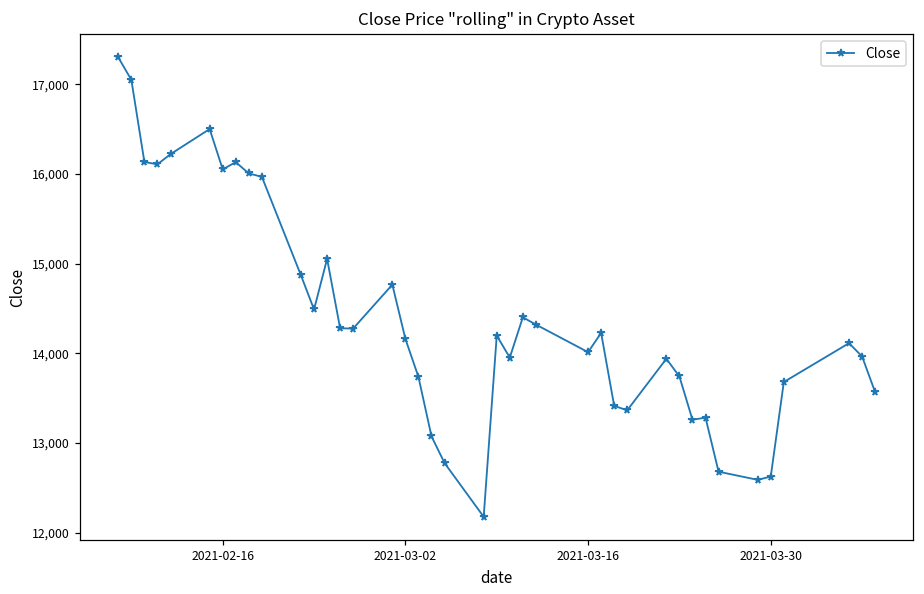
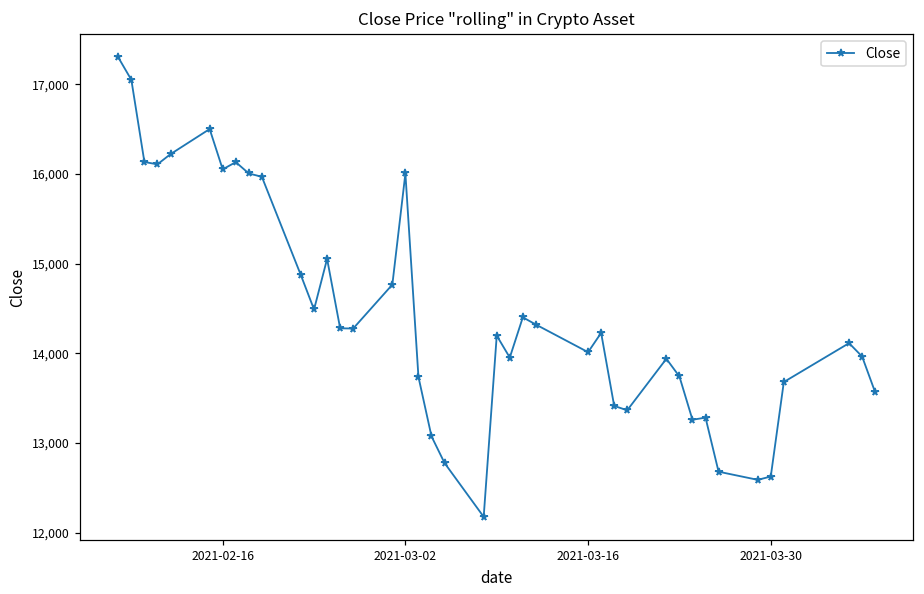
2021-03-02: 14,200 -> 16,000
